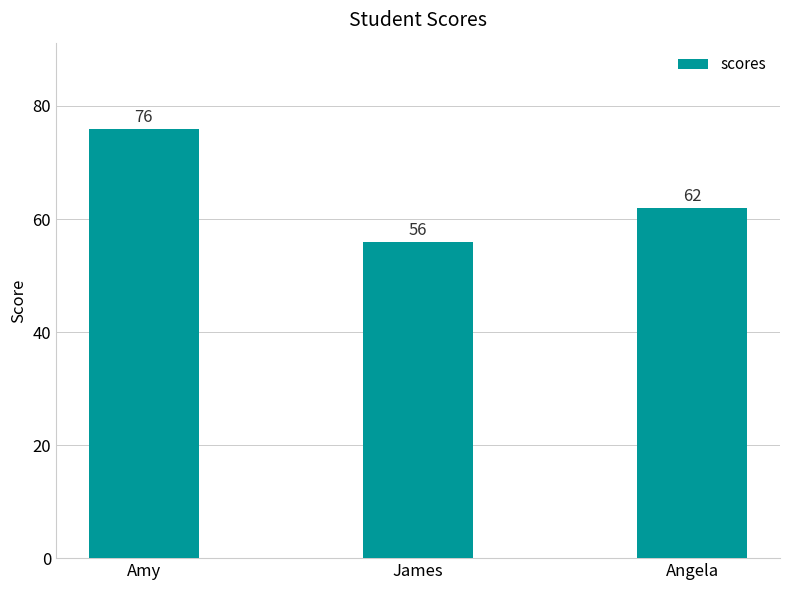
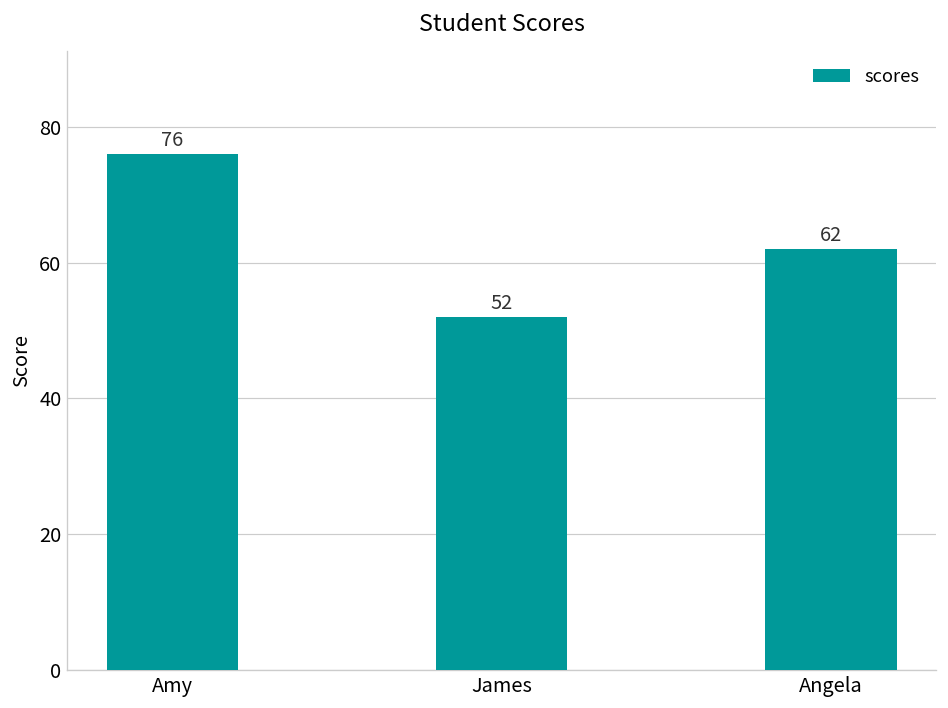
James: 56 -> 52
